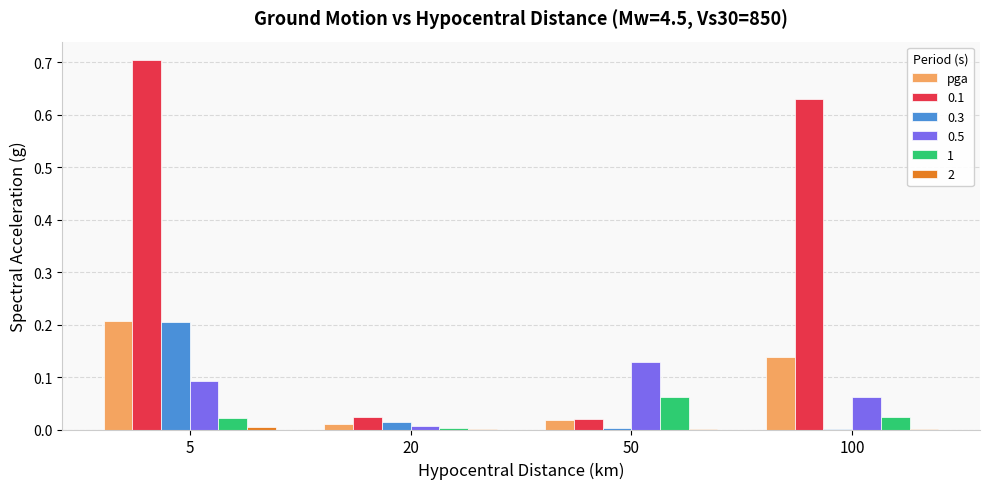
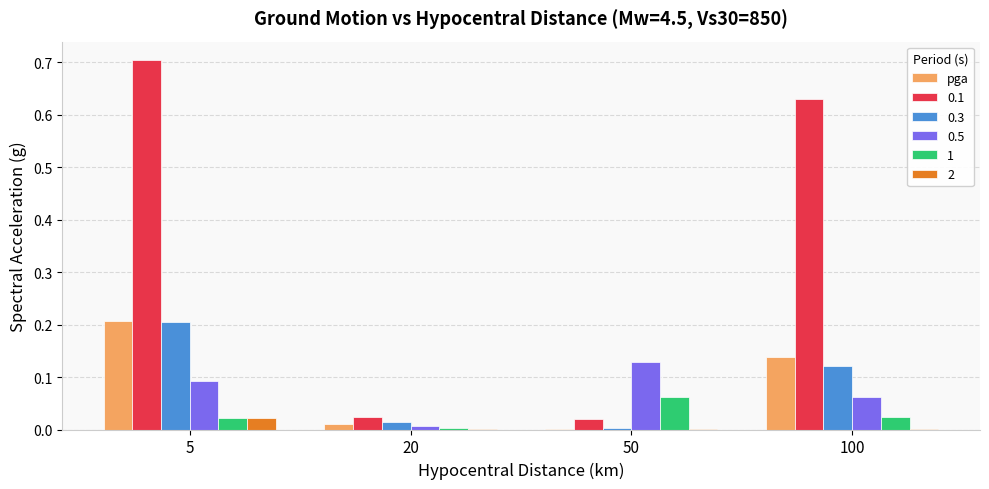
2, 5: 0.00 -> 0.02
pga, 50: 0.02 -> 0.00
0.3, 100: 0.00 -> 0.12
